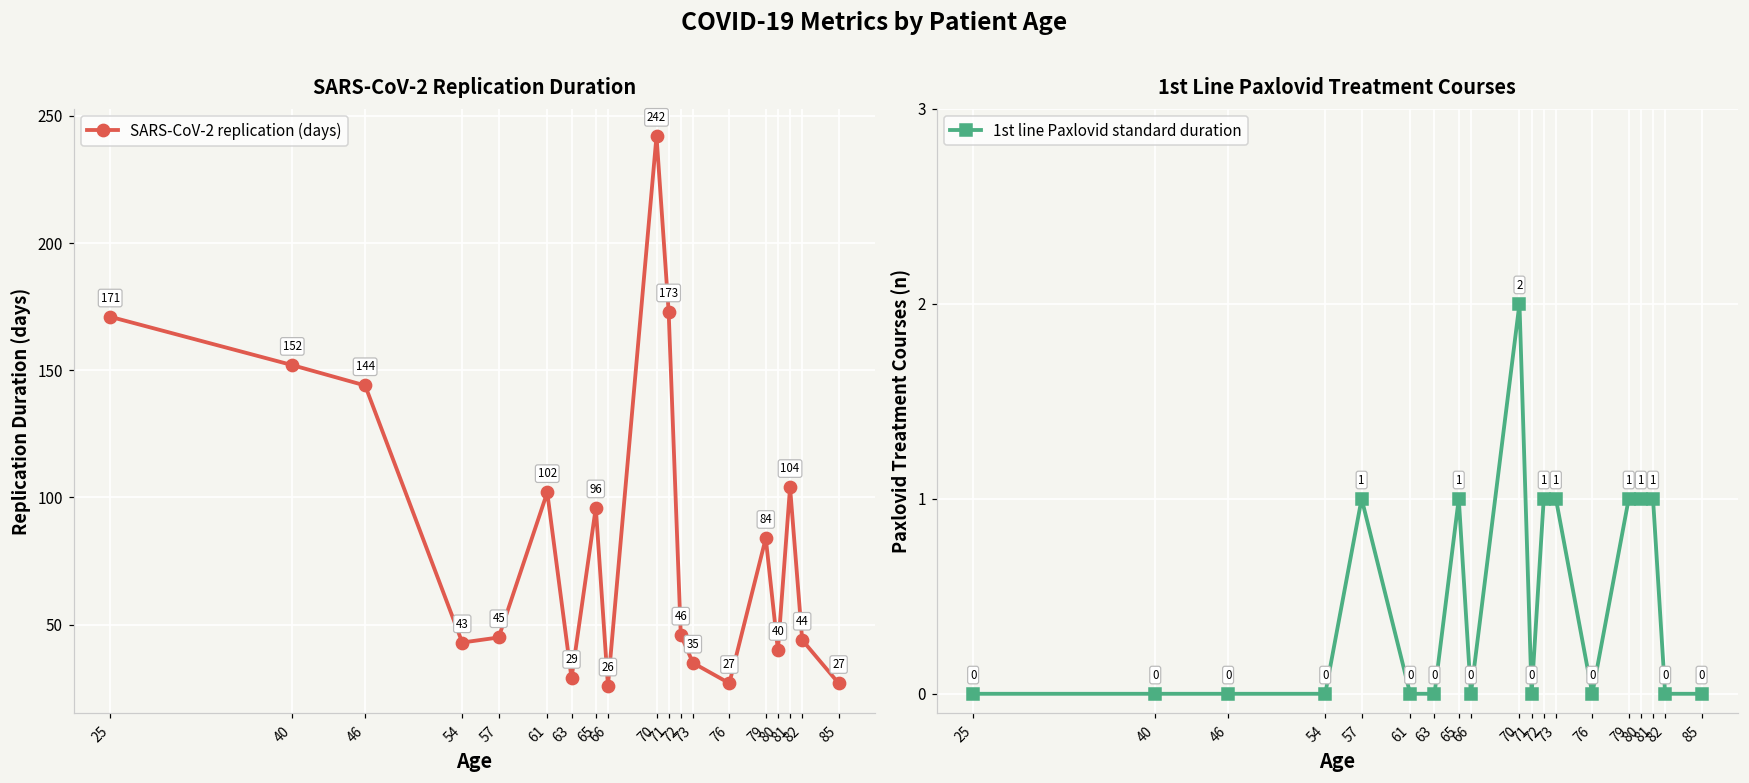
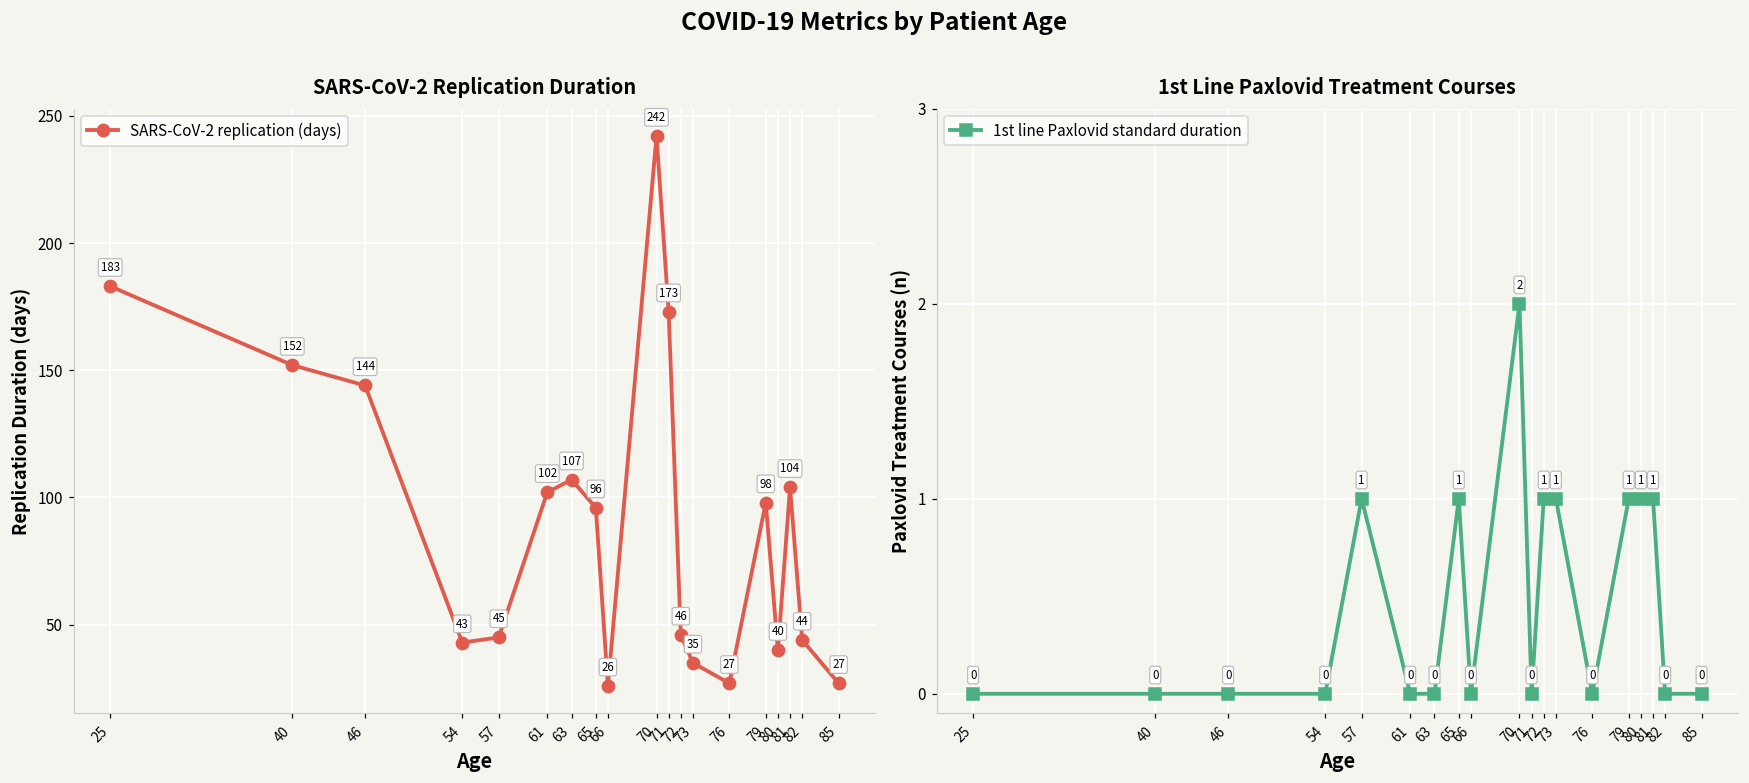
SARS-CoV-2 Replication Duration, 25: 171 -> 183
SARS-CoV-2 Replication Duration, 63: 29 -> 107
SARS-CoV-2 Replication Duration, 79: 84 -> 98
